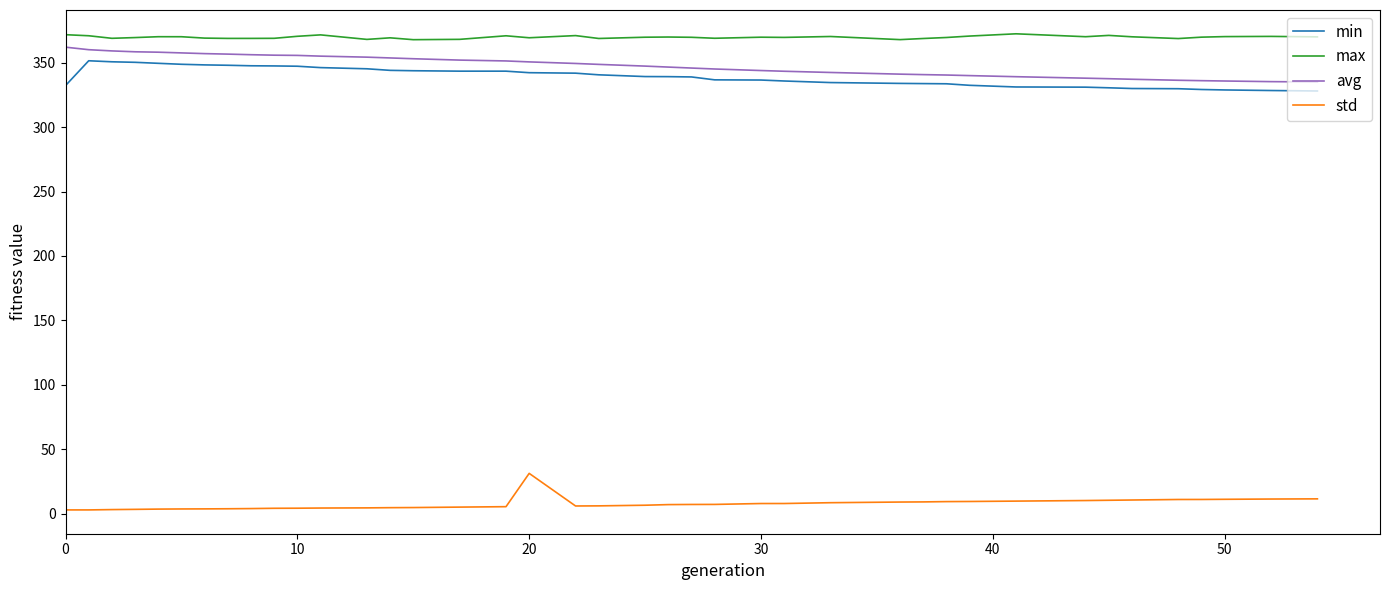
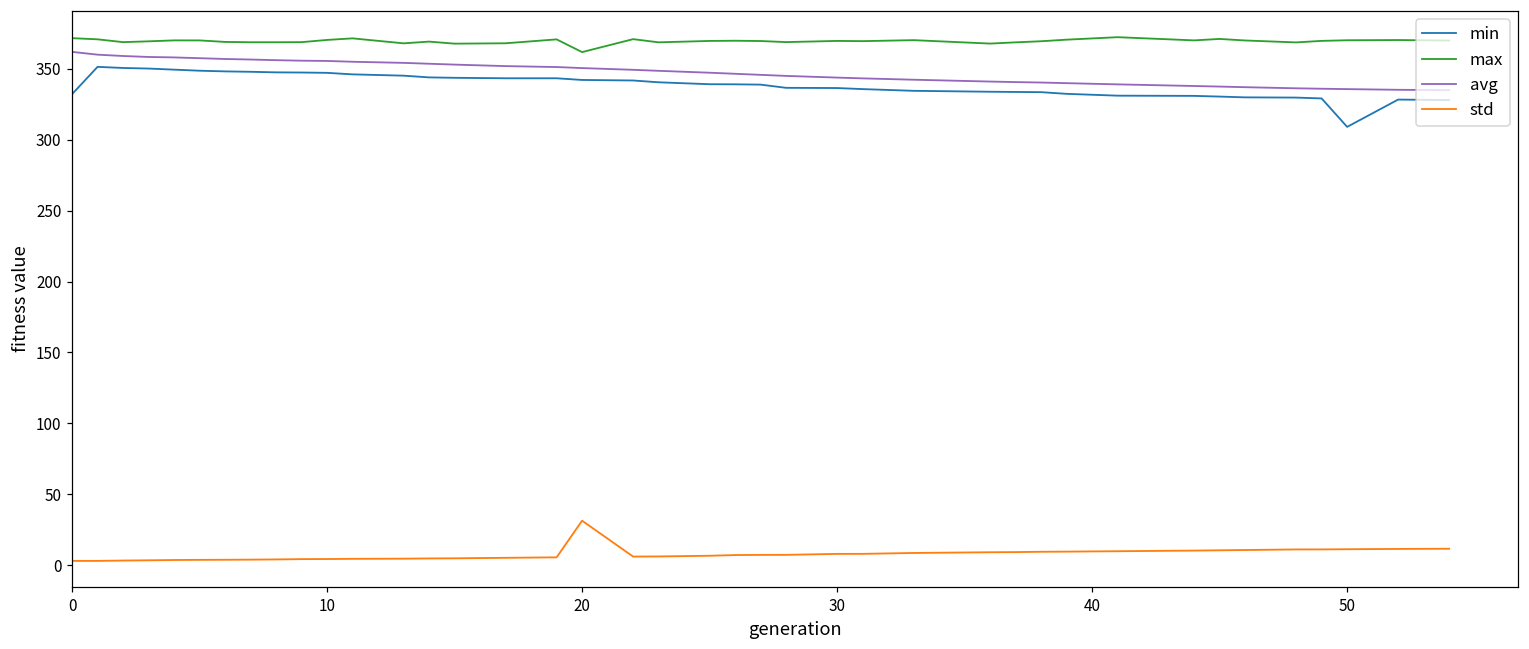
max, 20: 369 -> 362
min, 50: 329 -> 309
